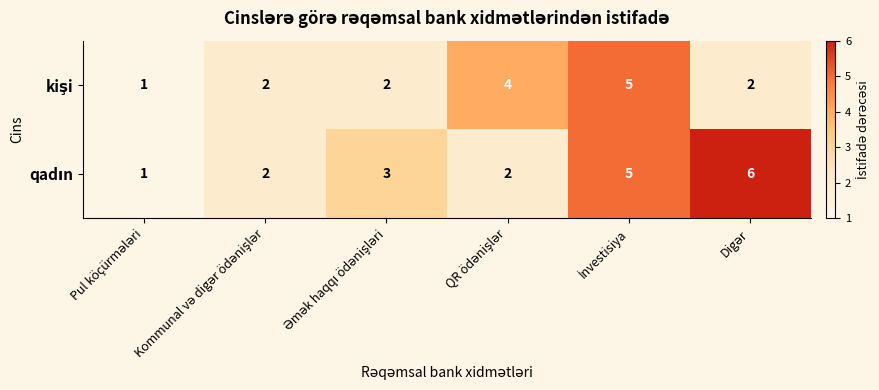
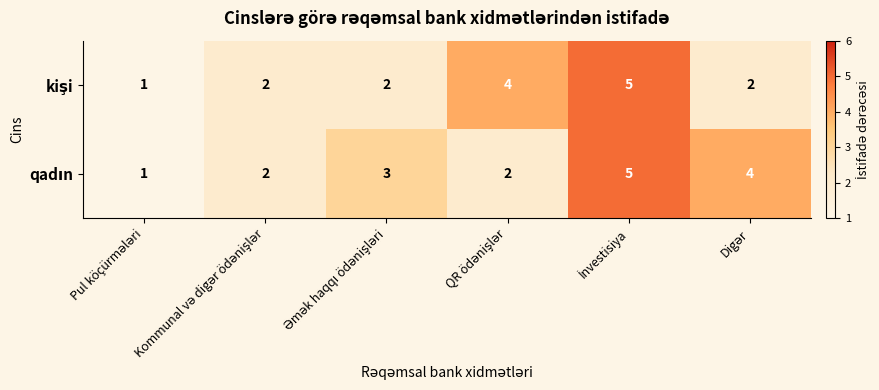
qadın, Digər: 6 -> 4
